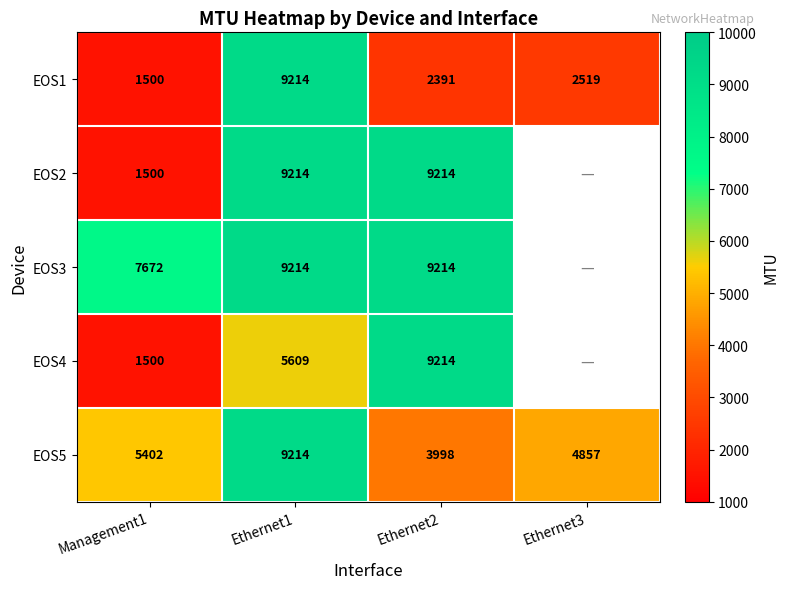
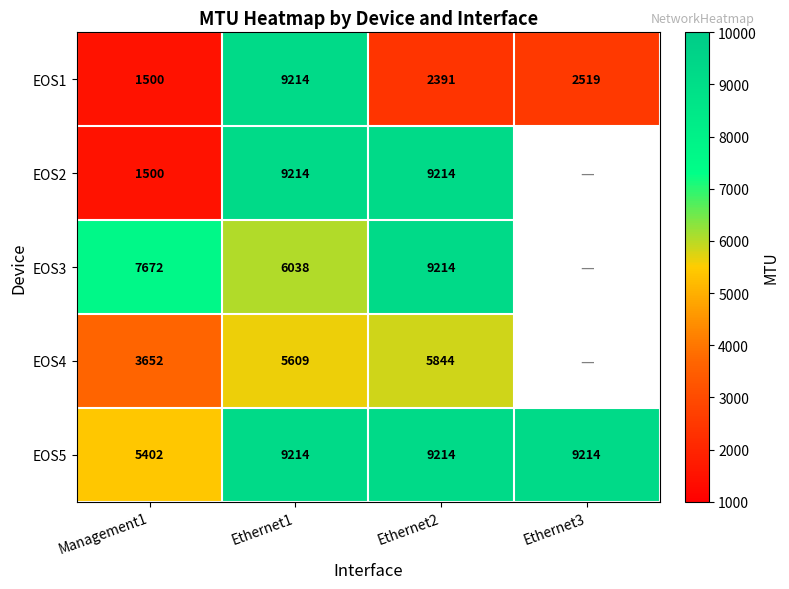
EOS3, Ethernet1: 9214 -> 6038
EOS4, Management1: 1500 -> 3652
EOS4, Ethernet2: 9214 -> 5844
EOS5, Ethernet2: 3998 -> 9214
EOS5, Ethernet3: 4857 -> 9214
